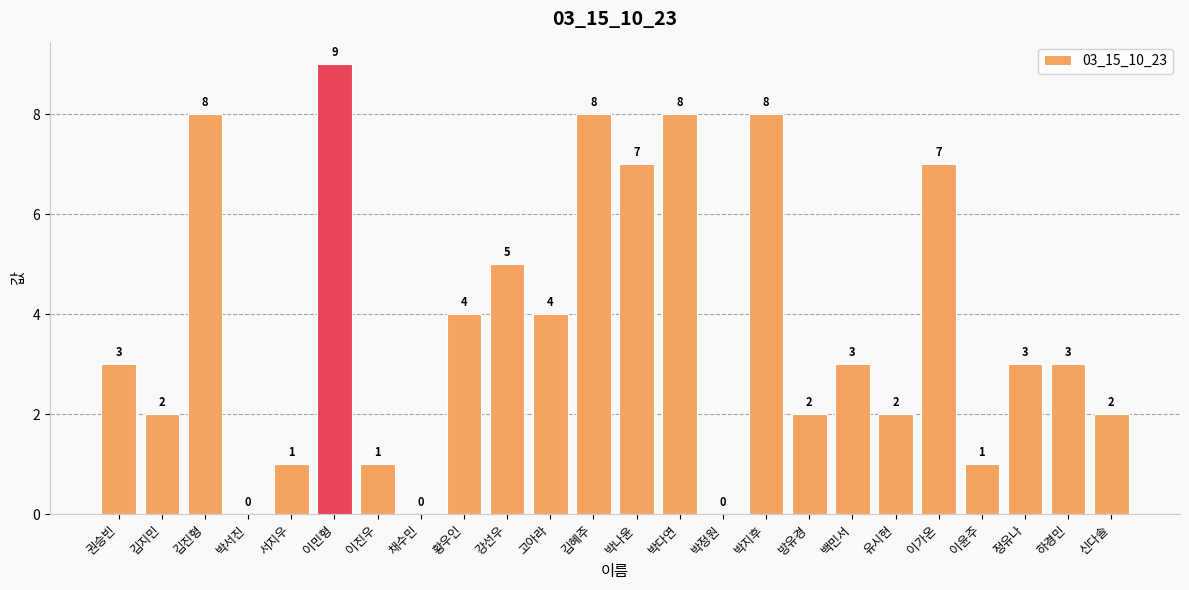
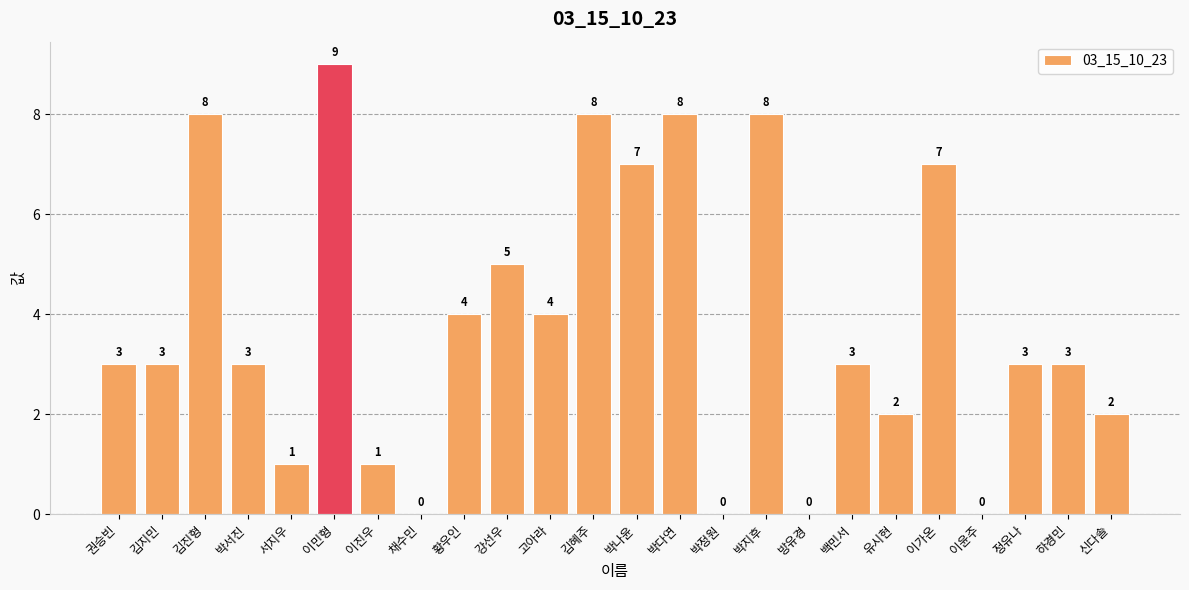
김지민: 2 -> 3
박서진: 0 -> 3
방유경: 2 -> 0
이윤주: 1 -> 0
